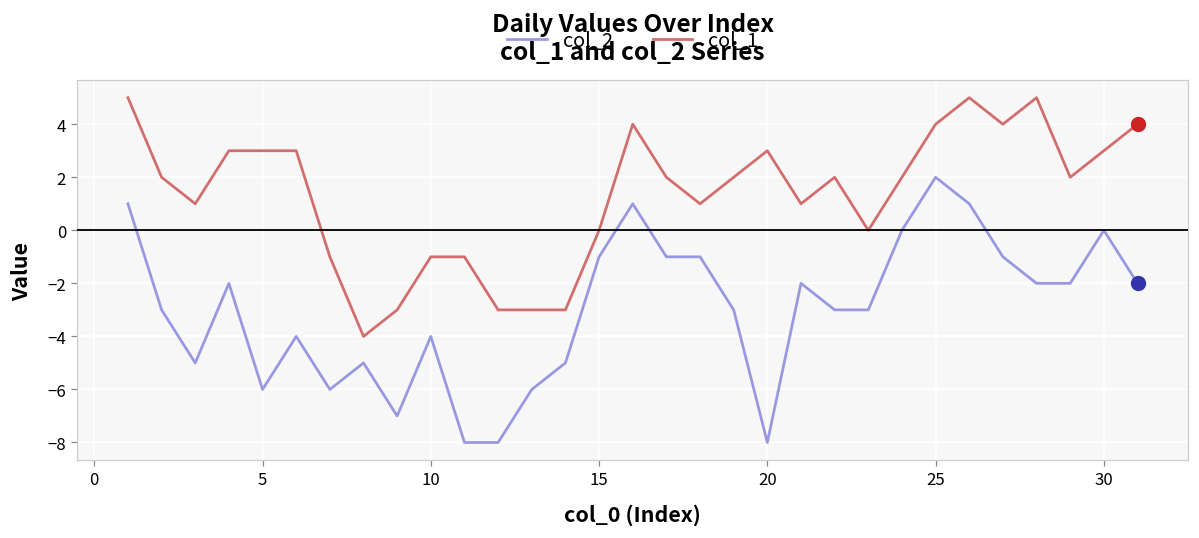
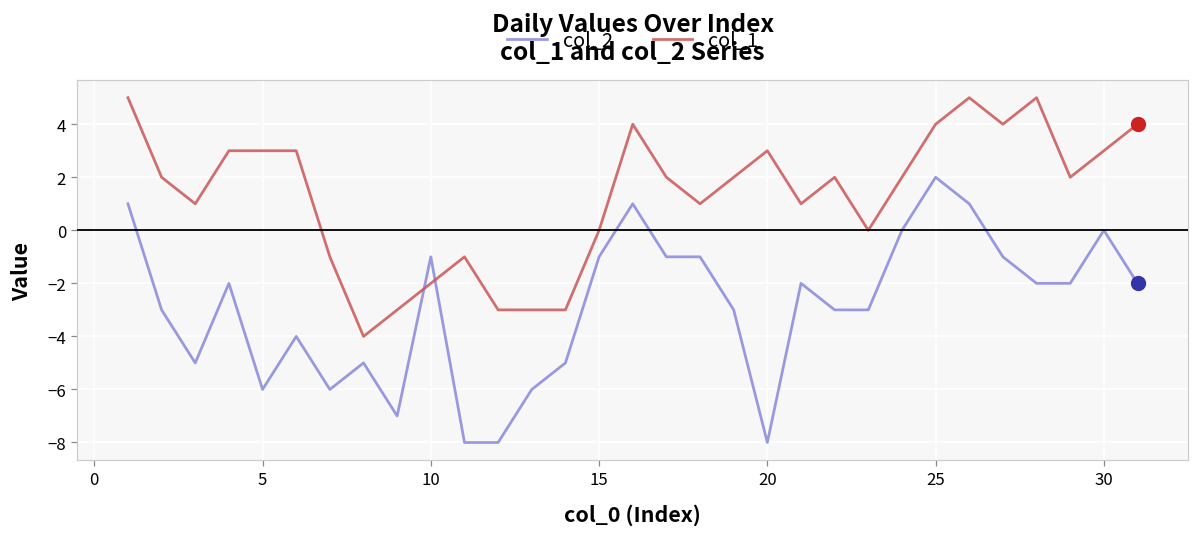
col_2, 10: -4 -> -1
col_1, 10: -1 -> -2
